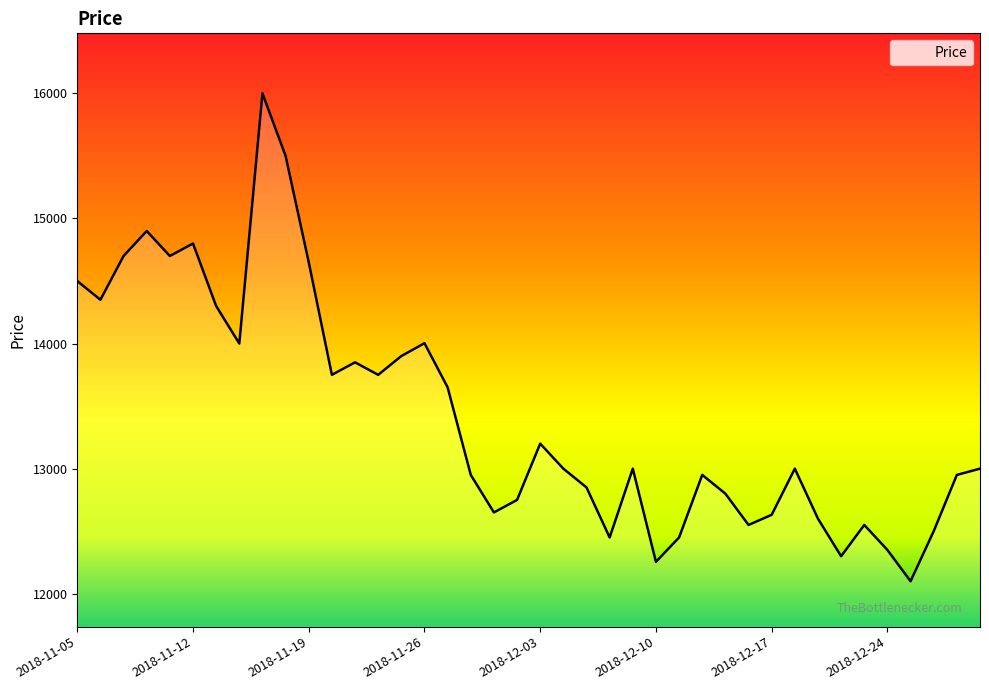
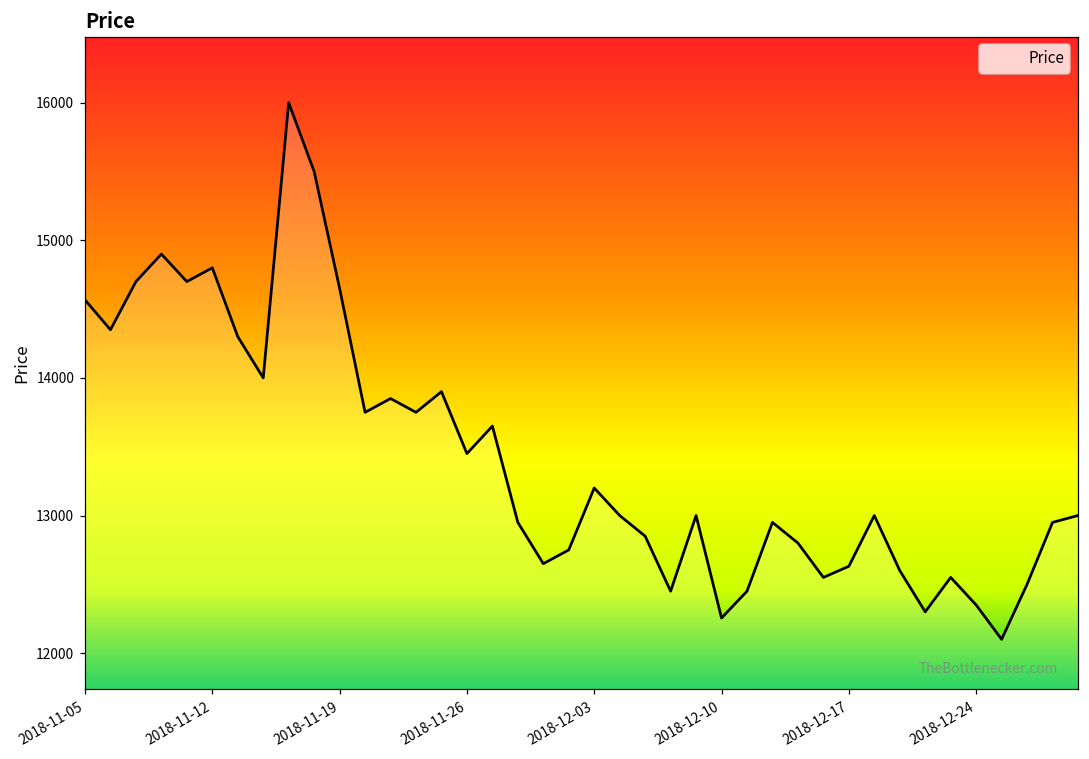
2018-11-05: 14500 -> 14570
2018-11-26: 14000 -> 13450
